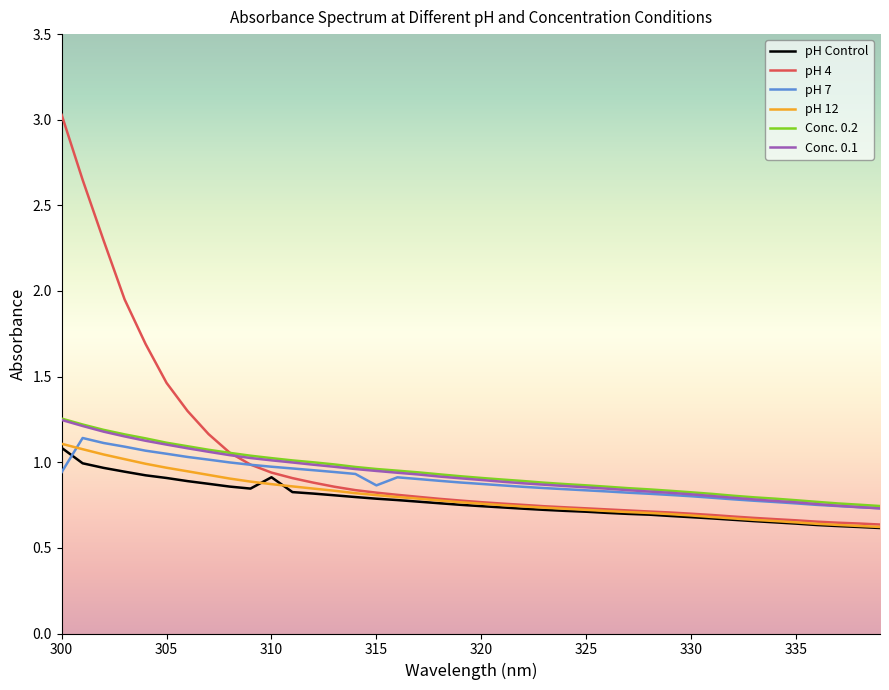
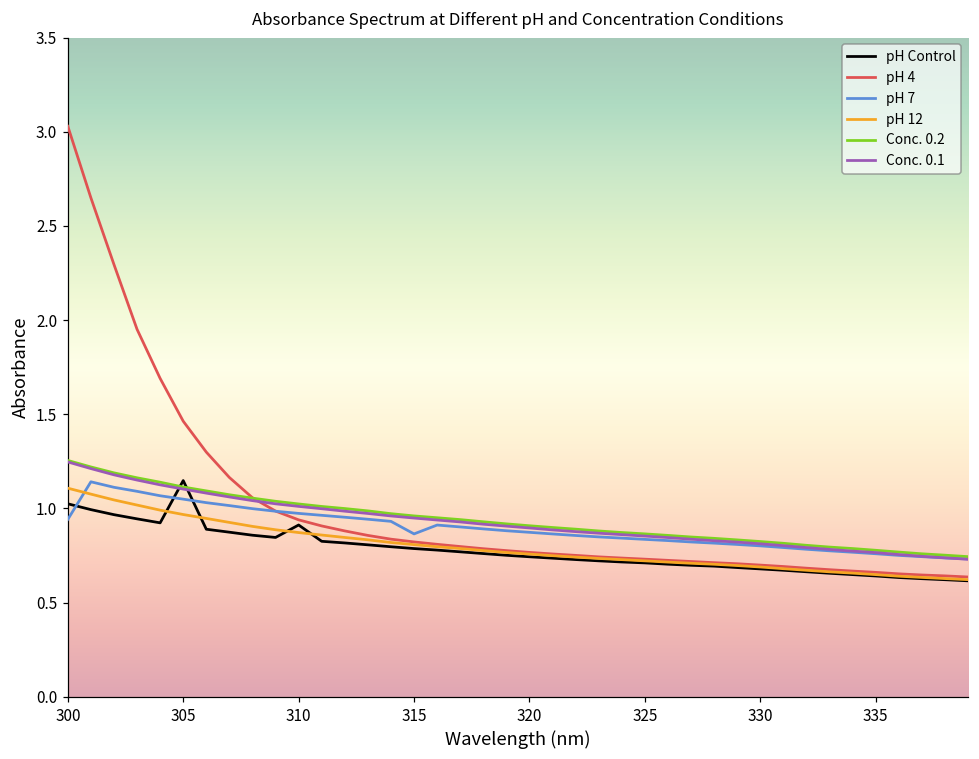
pH Control, 300: 1.08 -> 1.02
pH Control, 305: 0.91 -> 1.15
